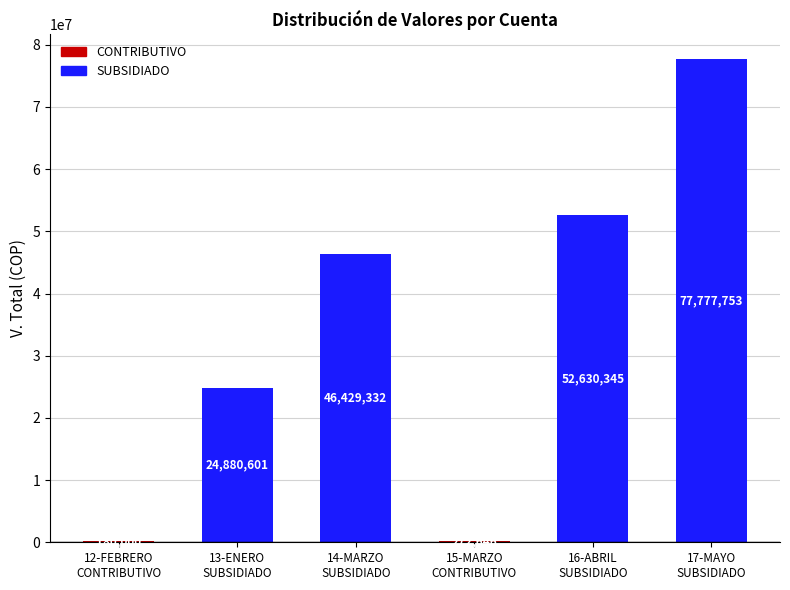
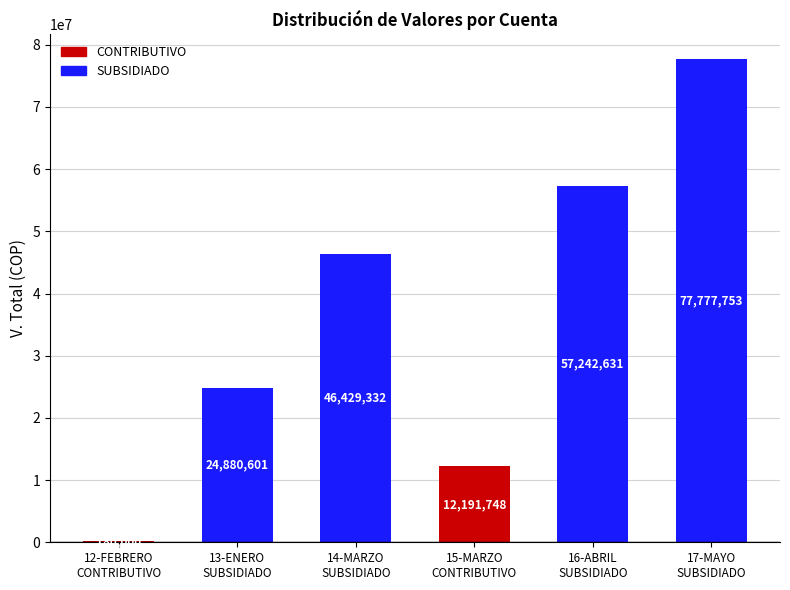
15-MARZO CONTRIBUTIVO: 0 -> 12000000
16-ABRIL SUBSIDIADO: 52,630,345 -> 57,242,631
